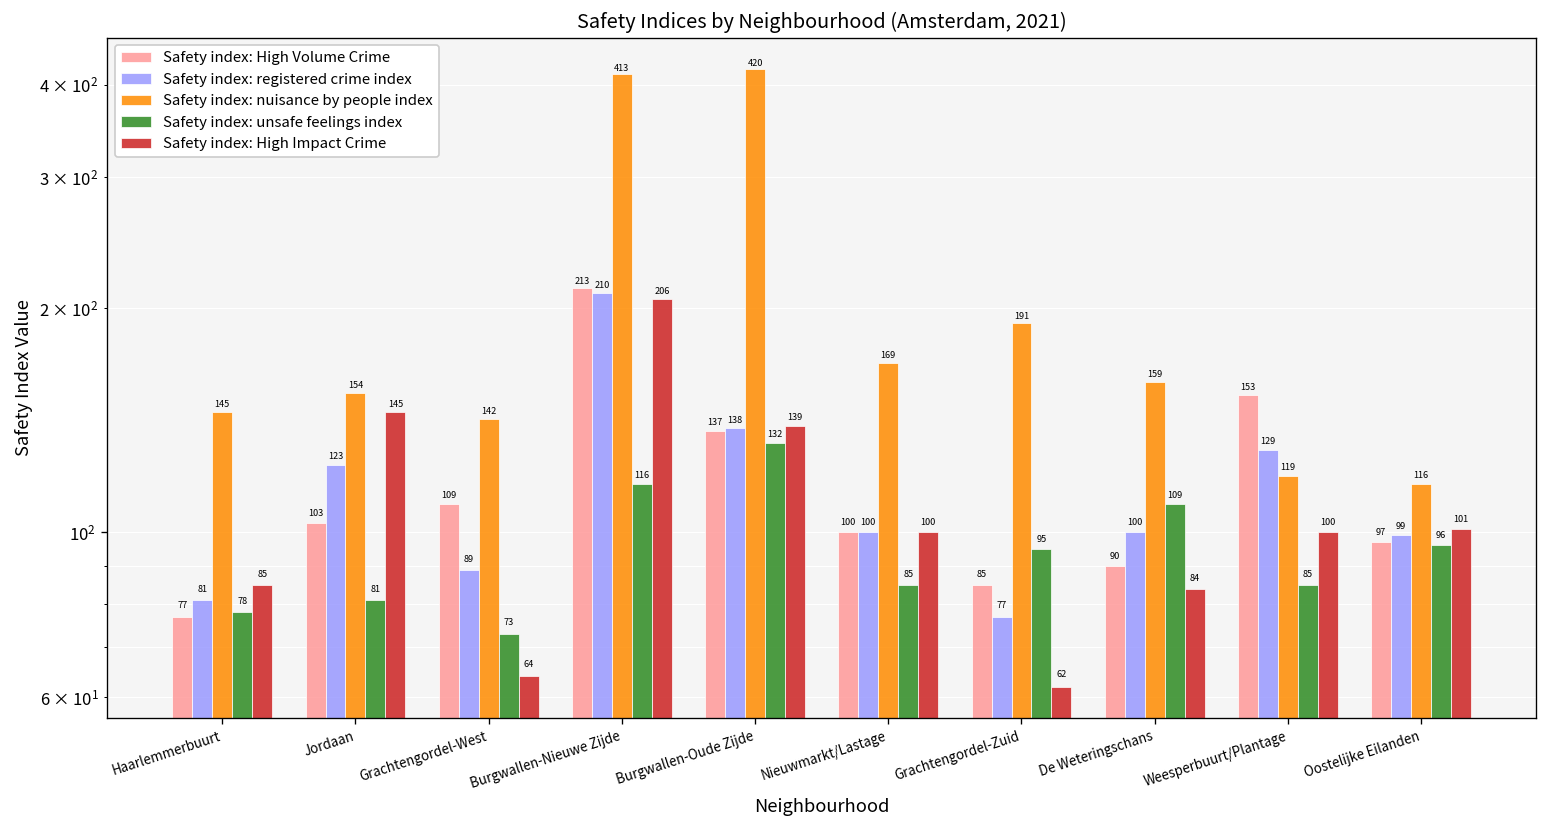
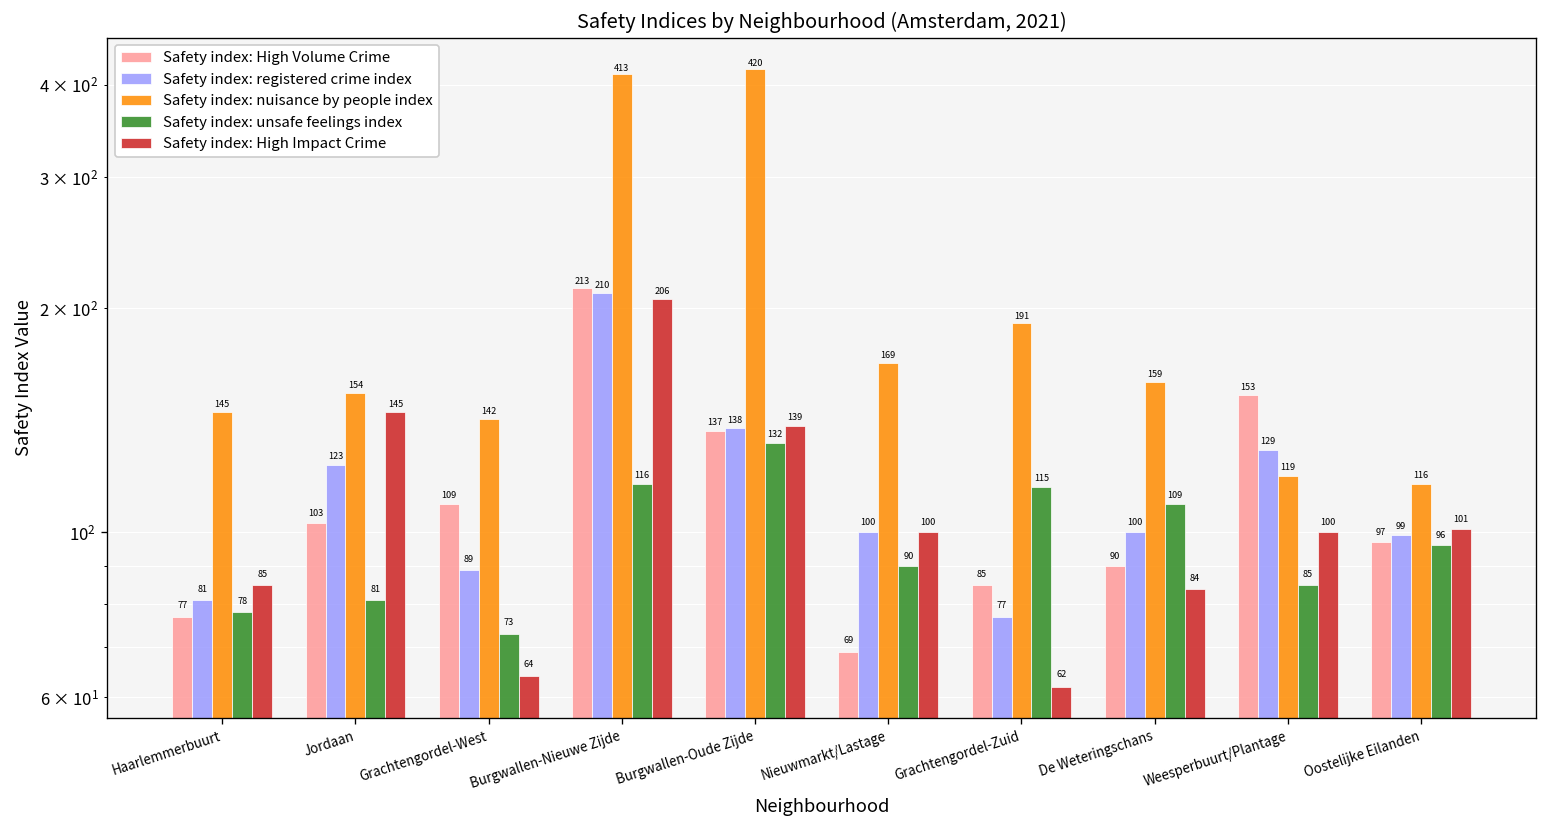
Safety index: High Volume Crime, Nieuwmarkt/Lastage: 100 -> 69
Safety index: unsafe feelings index, Nieuwmarkt/Lastage: 85 -> 90
Safety index: unsafe feelings index, Grachtengordel-Zuid: 95 -> 115
